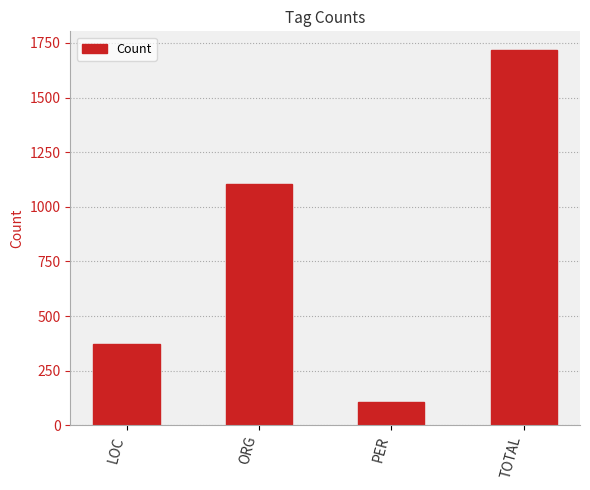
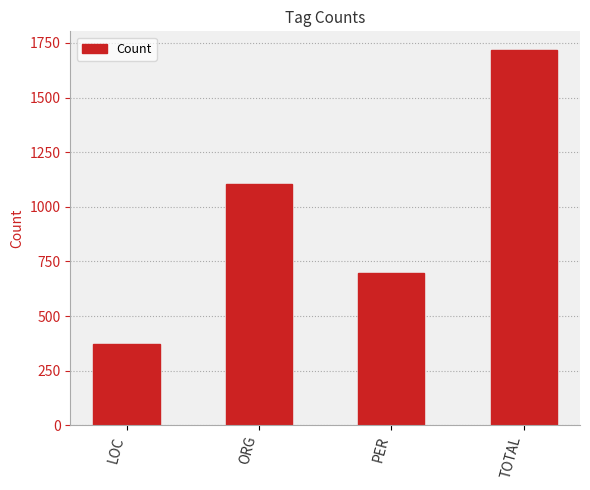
PER: 110 -> 700
